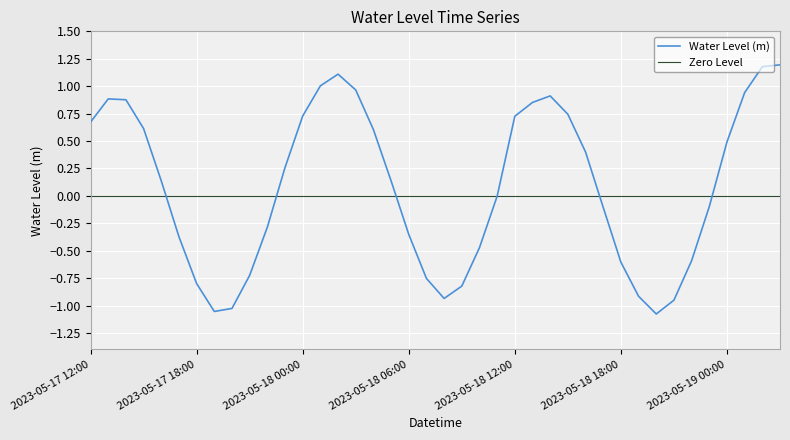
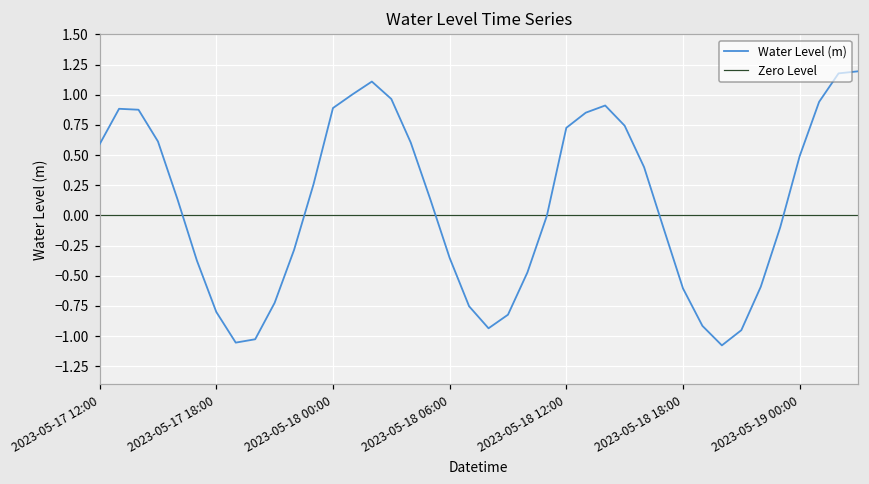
2023-05-17 12:00: 0.67 -> 0.59
2023-05-18 00:00: 0.73 -> 0.89
